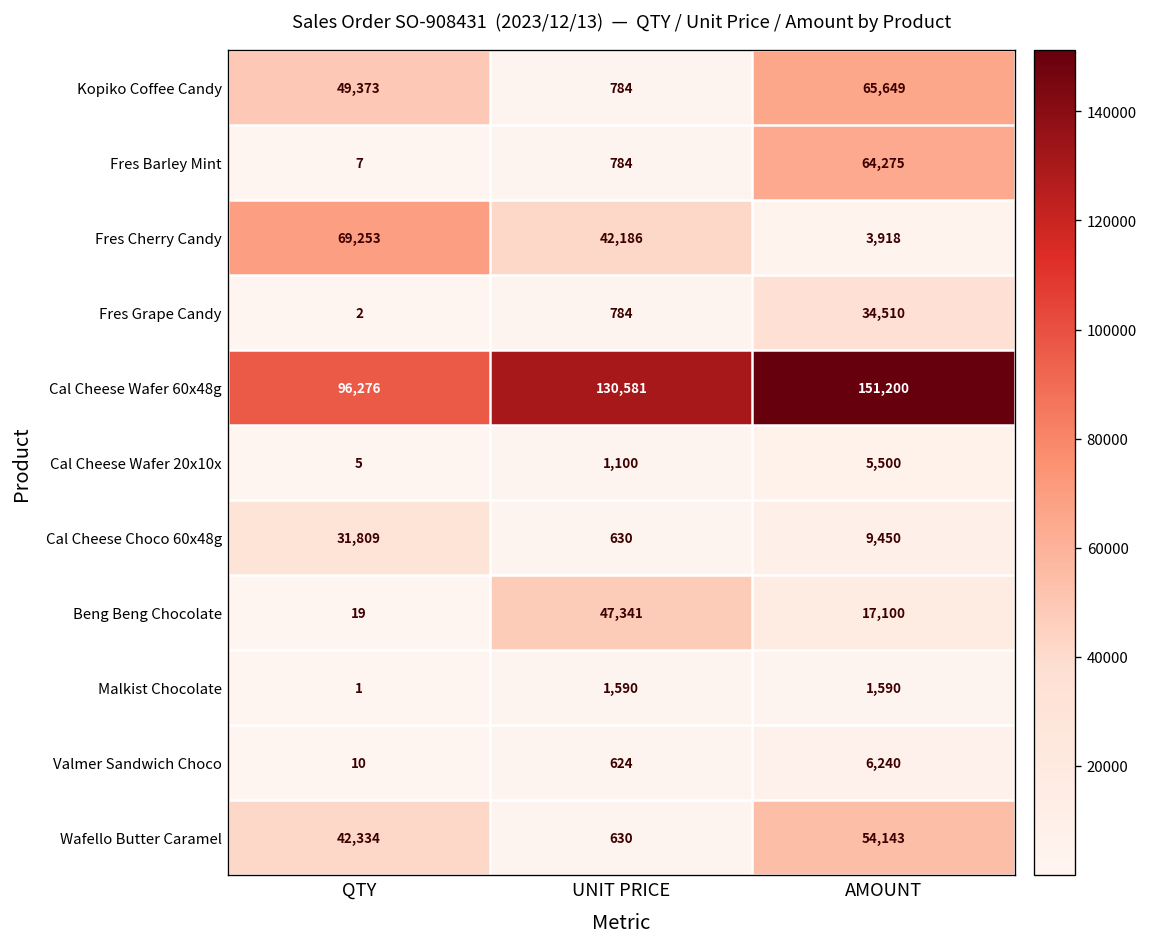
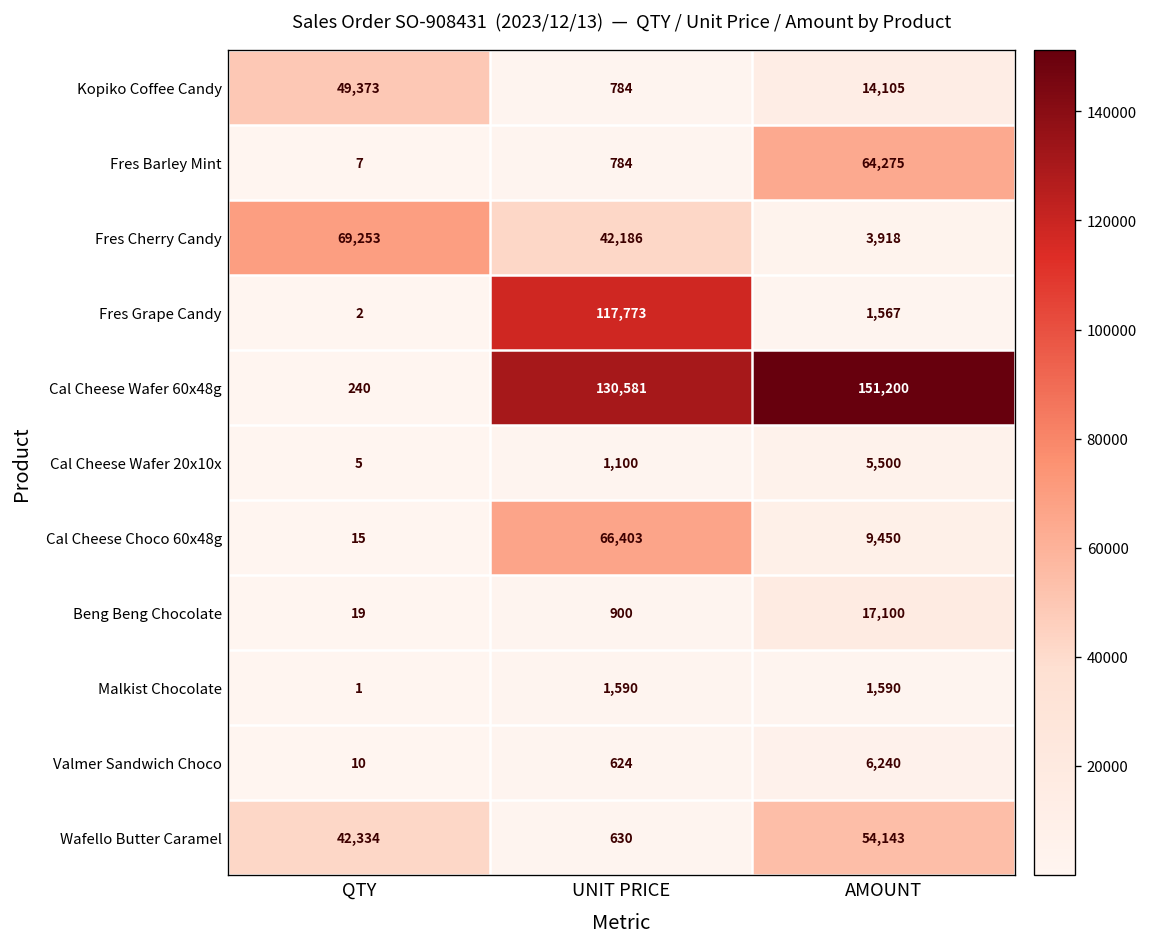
Kopiko Coffee Candy, AMOUNT: 65,649 -> 14,105
Fres Grape Candy, UNIT PRICE: 784 -> 117,773
Fres Grape Candy, AMOUNT: 34,510 -> 1,567
Cal Cheese Wafer 60x48g, QTY: 96,276 -> 240
Cal Cheese Choco 60x48g, QTY: 31,809 -> 15
Cal Cheese Choco 60x48g, UNIT PRICE: 630 -> 66,403
Beng Beng Chocolate, UNIT PRICE: 47,341 -> 900
